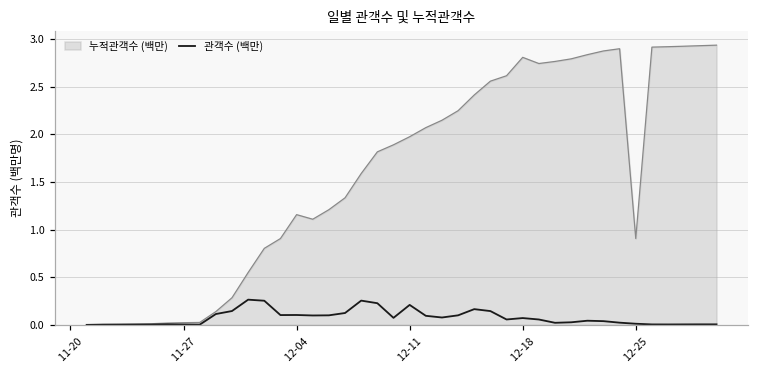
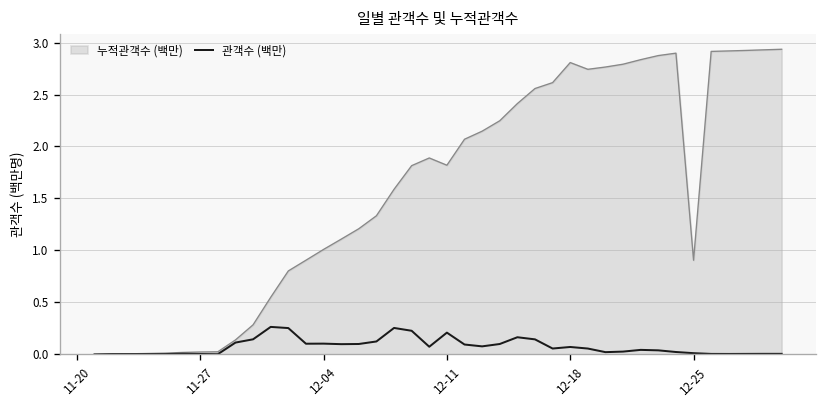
누적관객수 (백만), 12-04: 1.2 -> 1.0
누적관객수 (백만), 12-11: 2.0 -> 1.8
